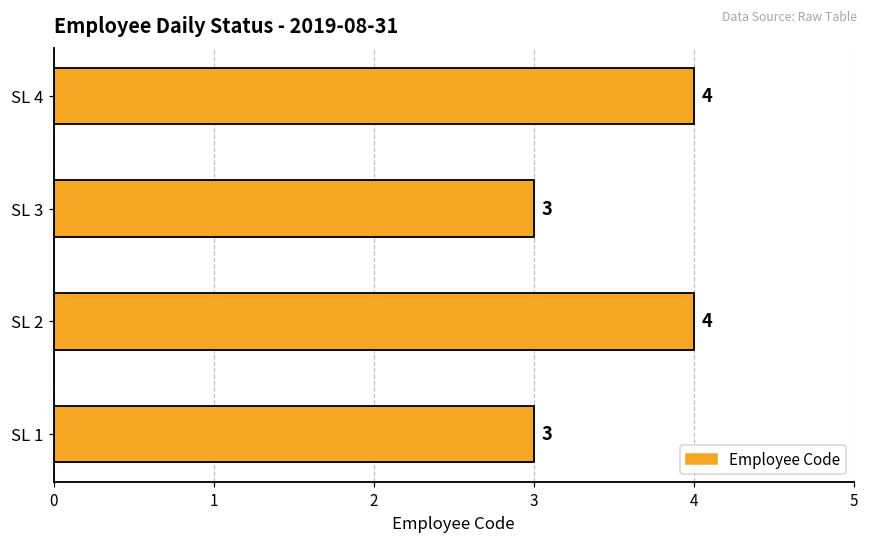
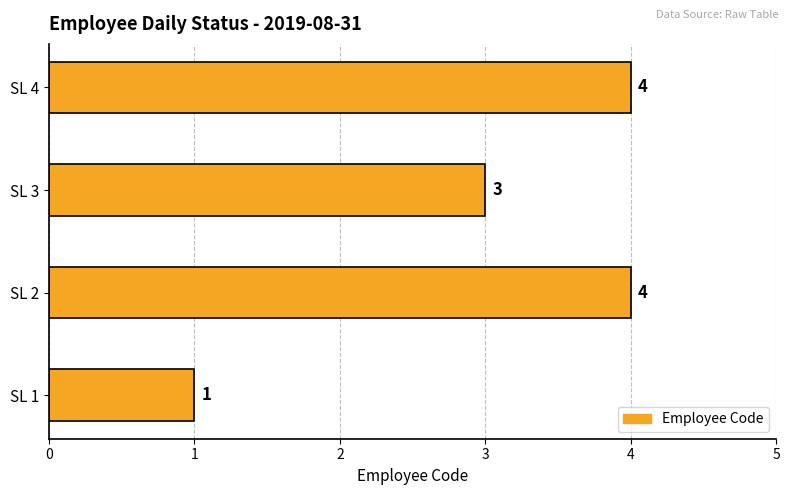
SL 1: 3 -> 1
